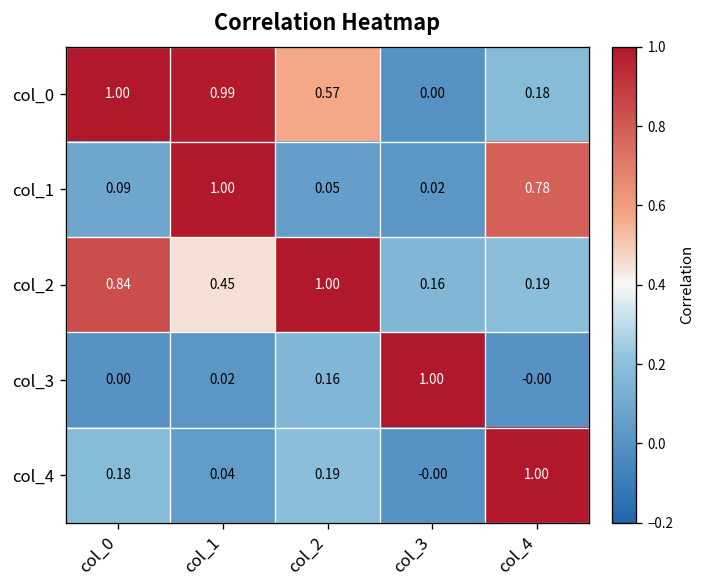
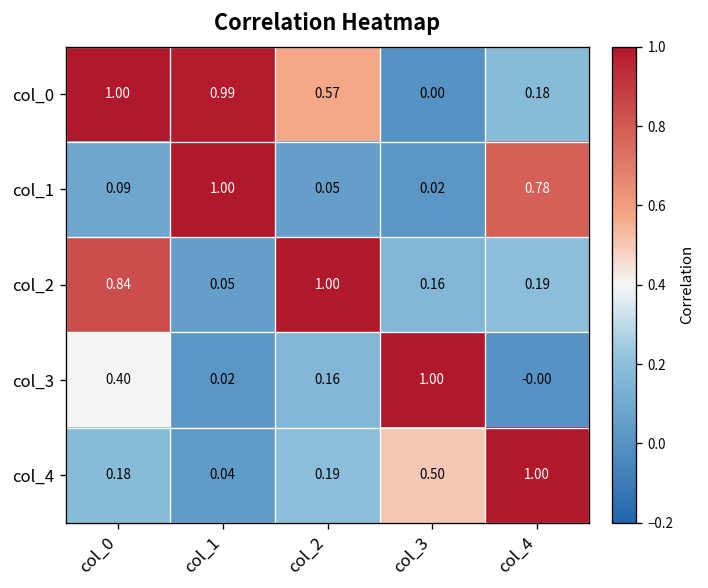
col_2, col_1: 0.45 -> 0.05
col_3, col_0: 0.00 -> 0.40
col_4, col_3: -0.00 -> 0.50
